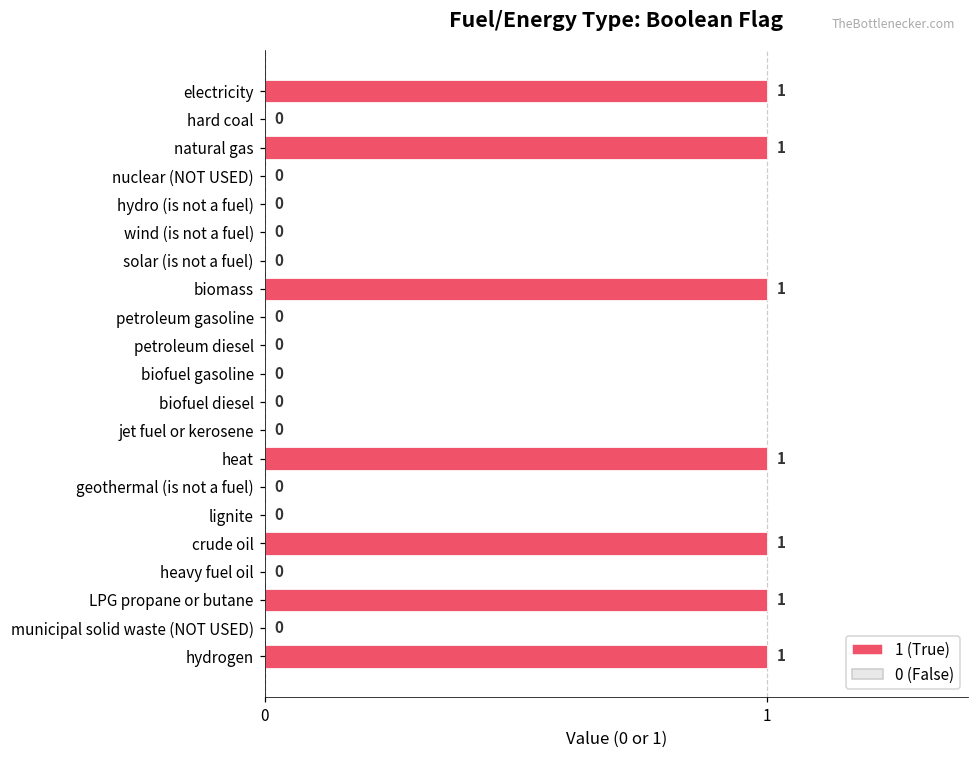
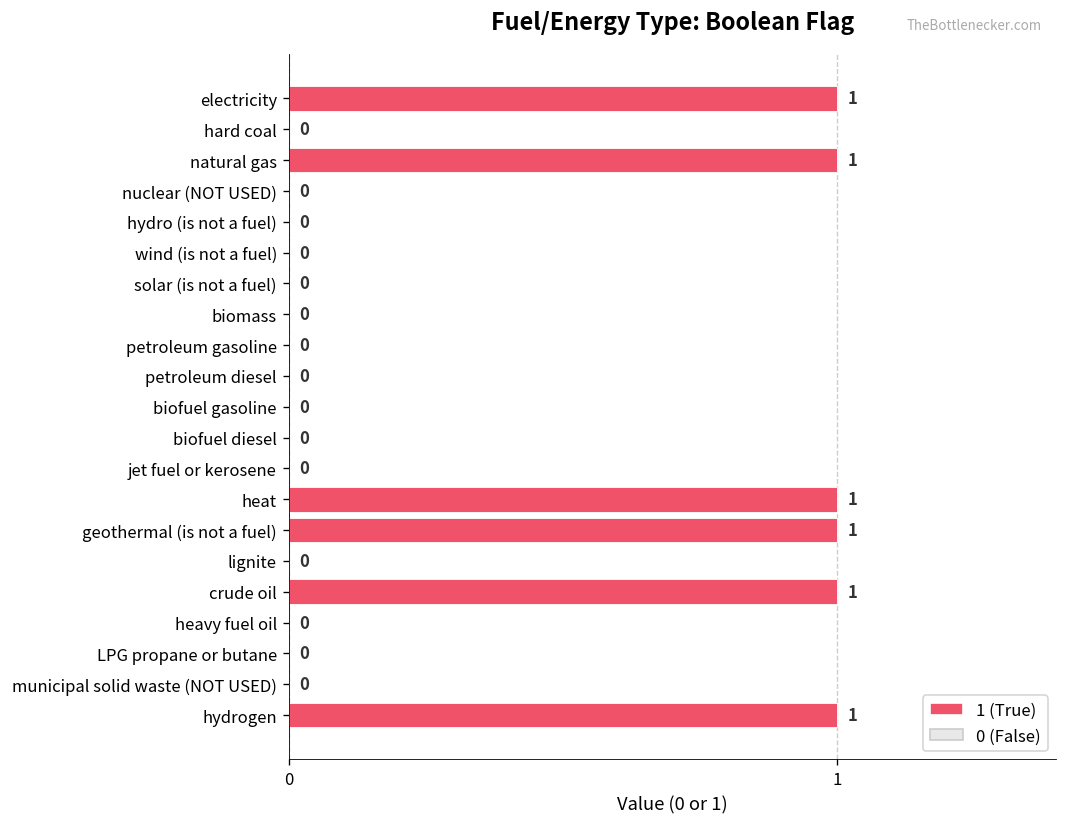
biomass: 1 -> 0
geothermal (is not a fuel): 0 -> 1
LPG propane or butane: 1 -> 0
